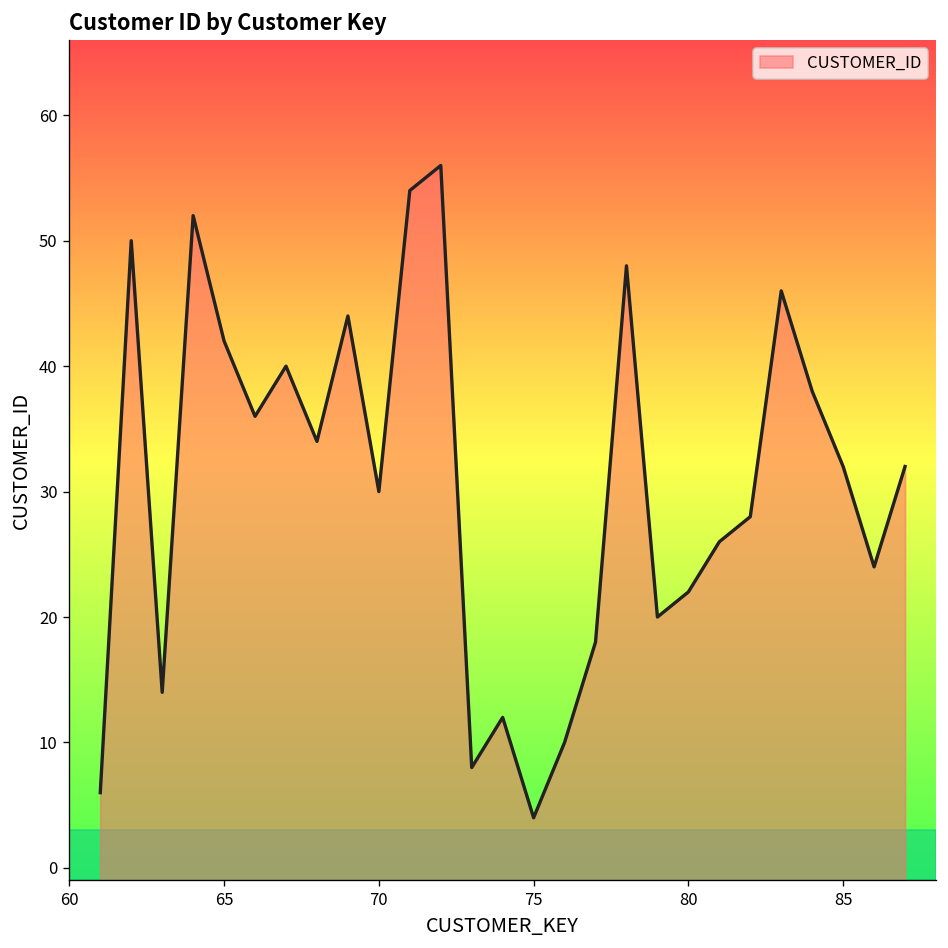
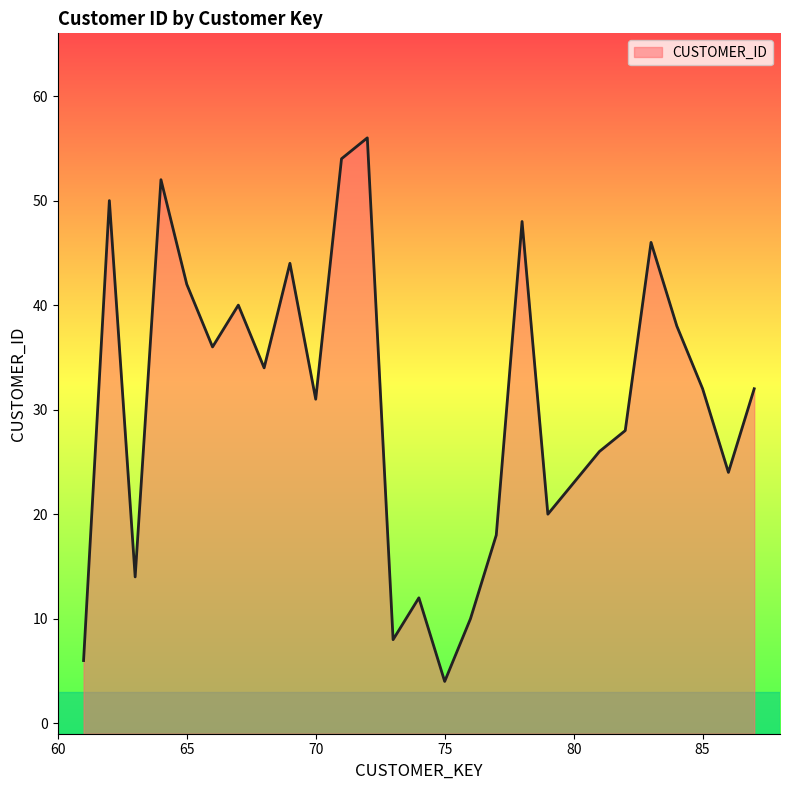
70: 30 -> 31
80: 22 -> 23
